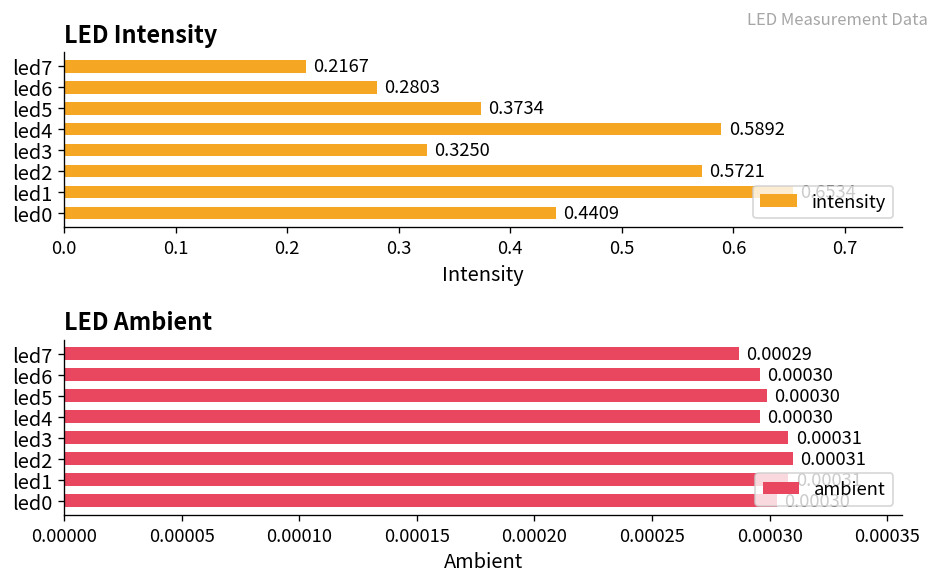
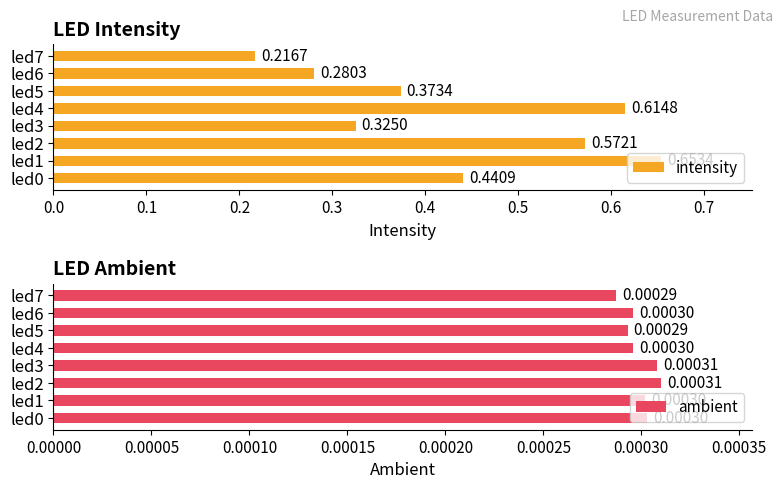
LED Intensity, led4: 0.5892 -> 0.6148
LED Ambient, led5: 0.00030 -> 0.00029
LED Ambient, led1: 0.00031 -> 0.00030
